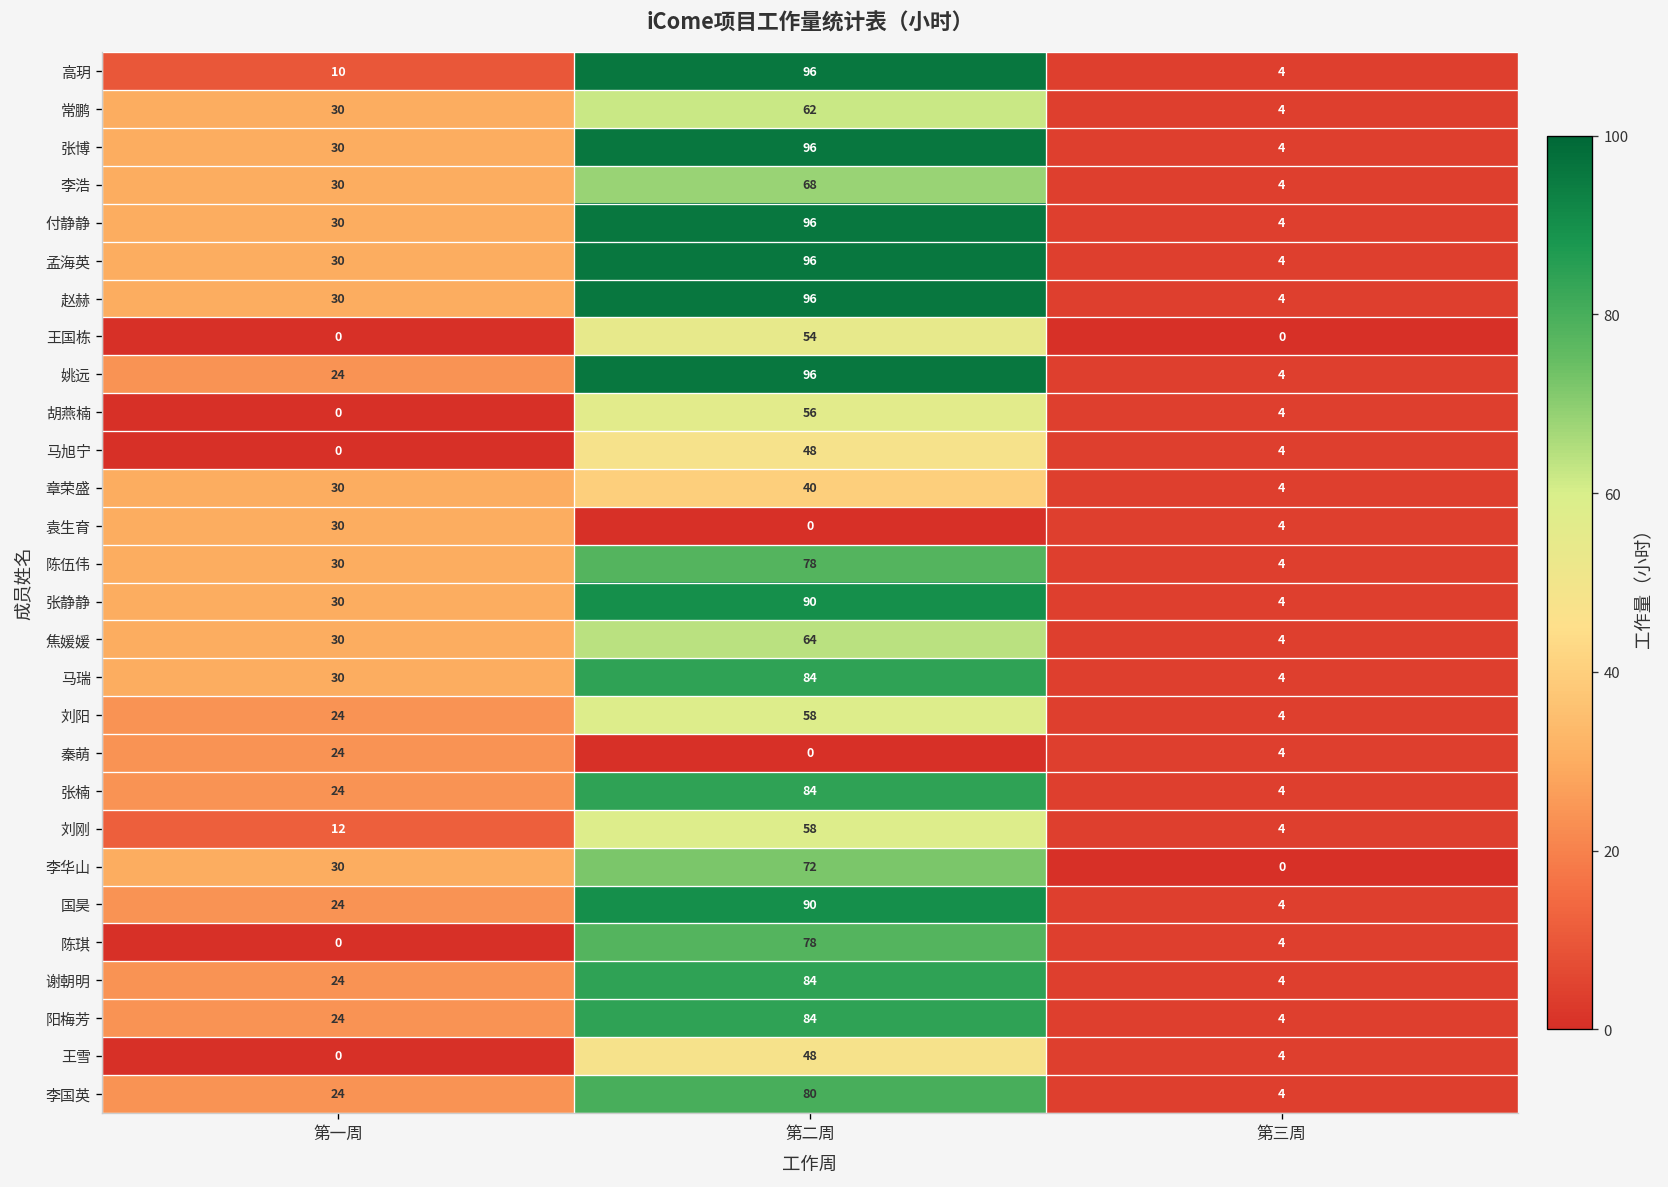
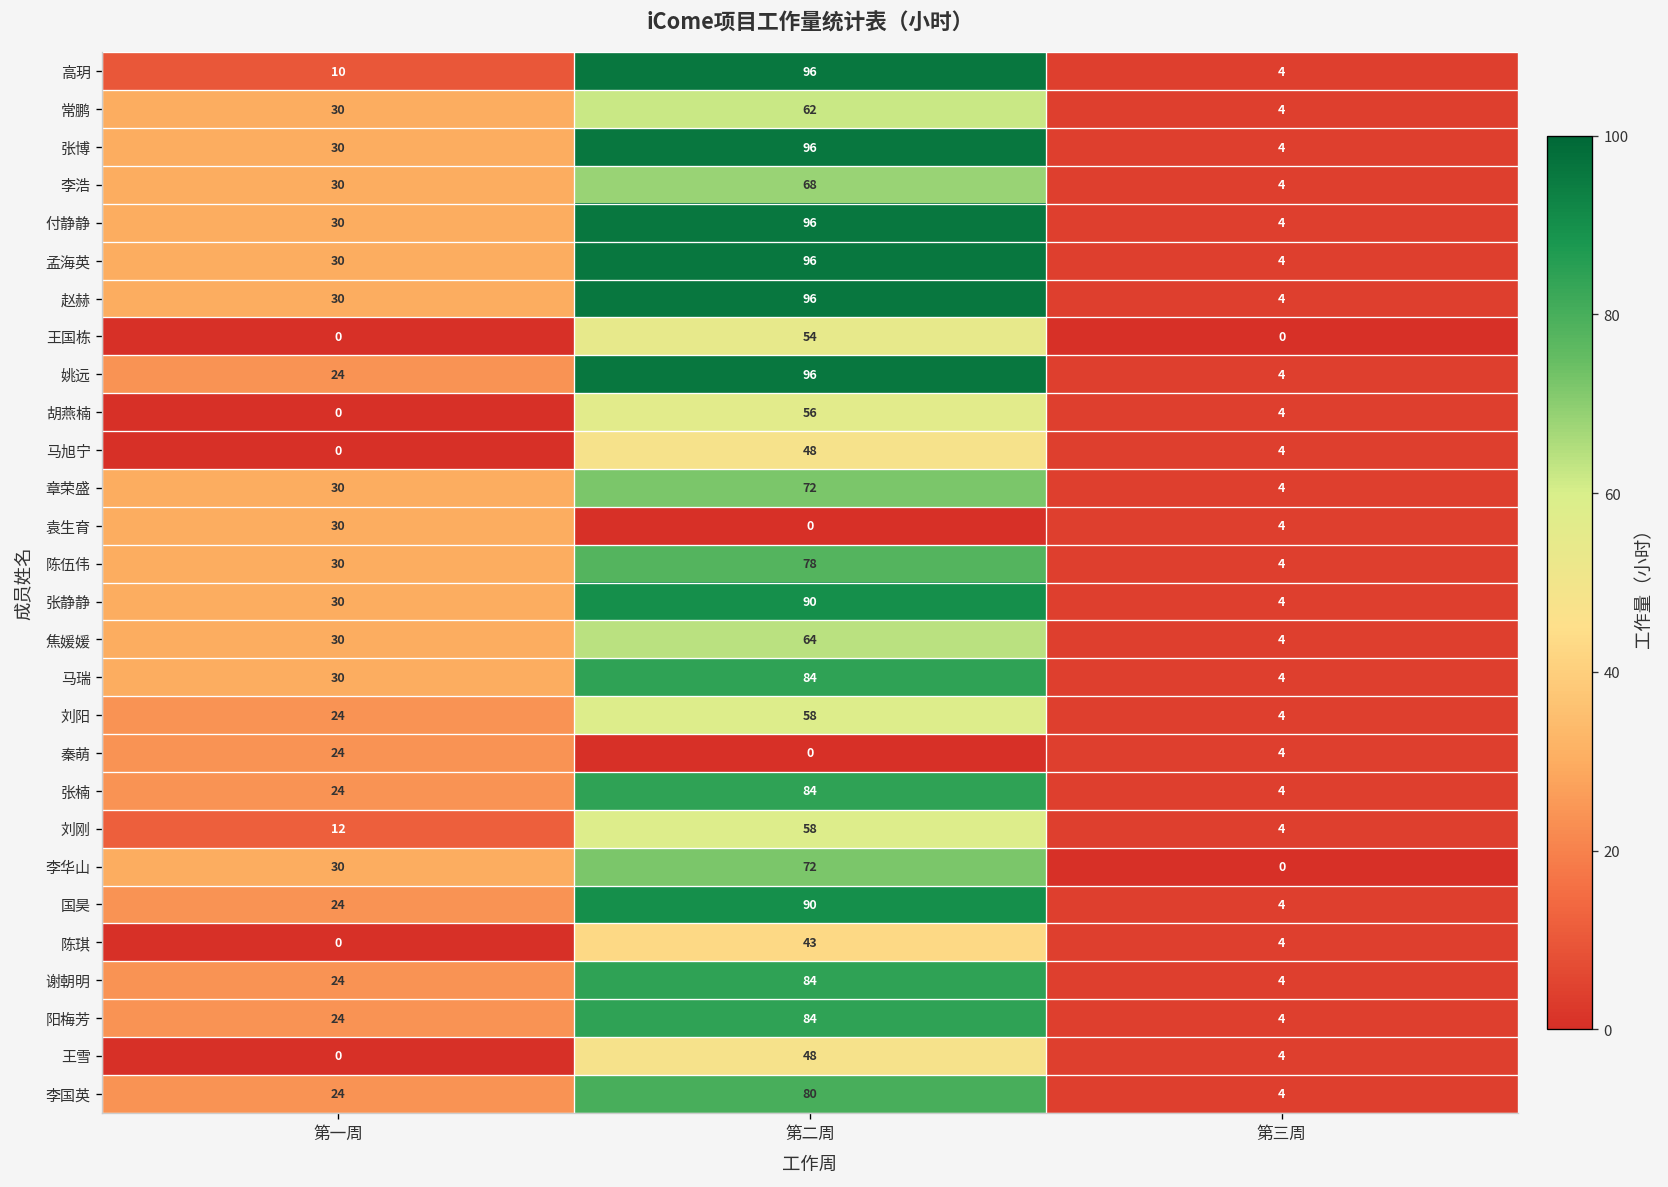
章荣盛, 第二周: 40 -> 72
陈琪, 第二周: 78 -> 43
